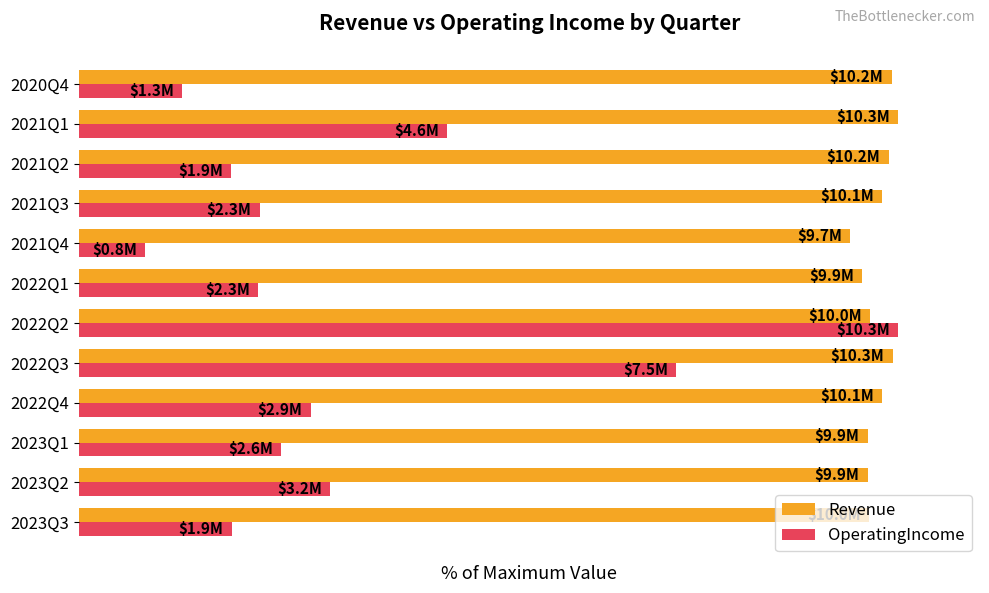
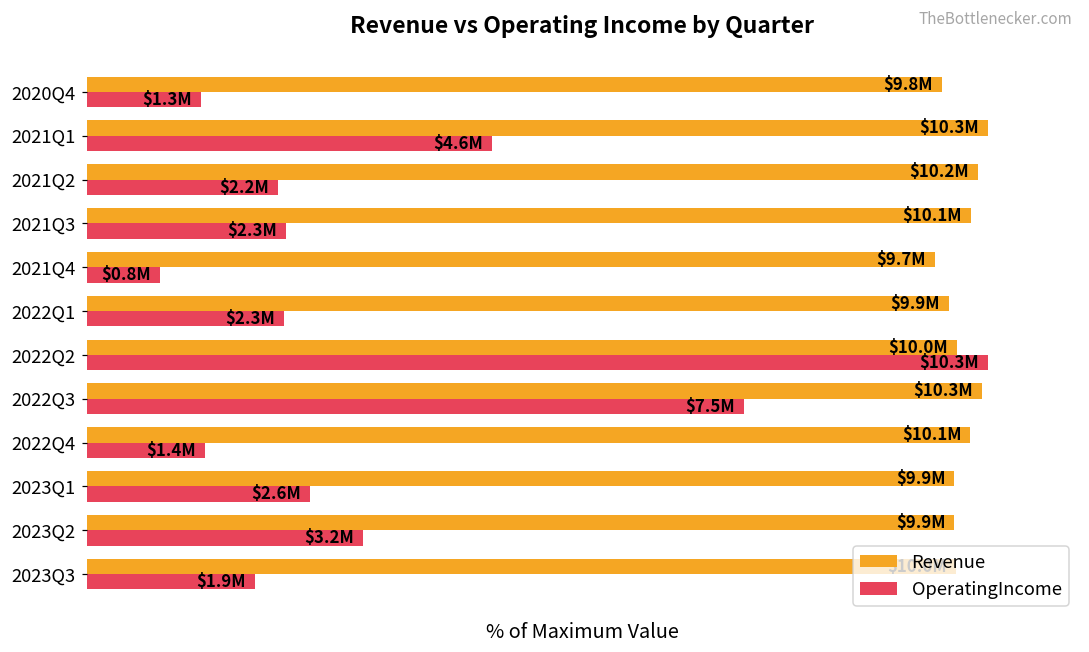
Revenue, 2020Q4: $10.2M -> $9.8M
OperatingIncome, 2021Q2: $1.9M -> $2.2M
OperatingIncome, 2022Q4: $2.9M -> $1.4M
